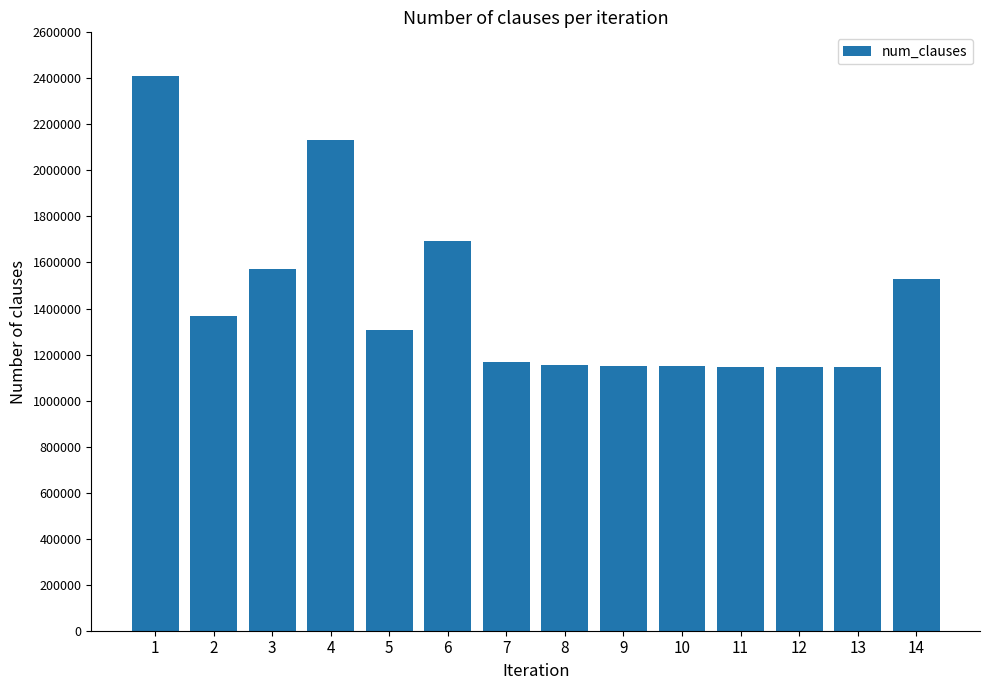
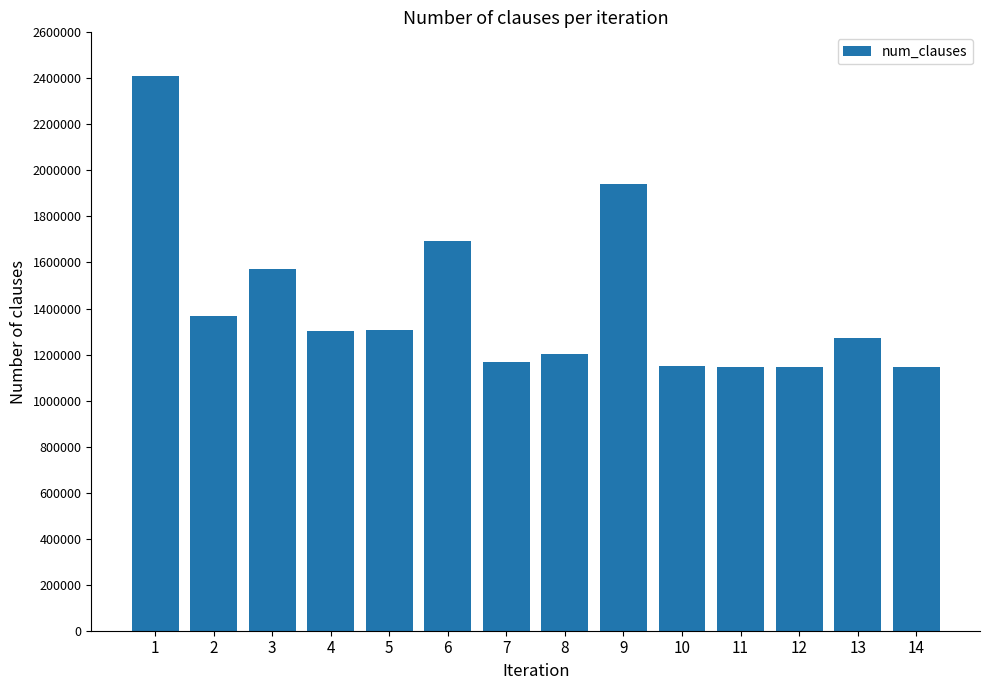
4: 2130000 -> 1300000
8: 1160000 -> 1200000
9: 1150000 -> 1940000
13: 1150000 -> 1270000
14: 1530000 -> 1150000
